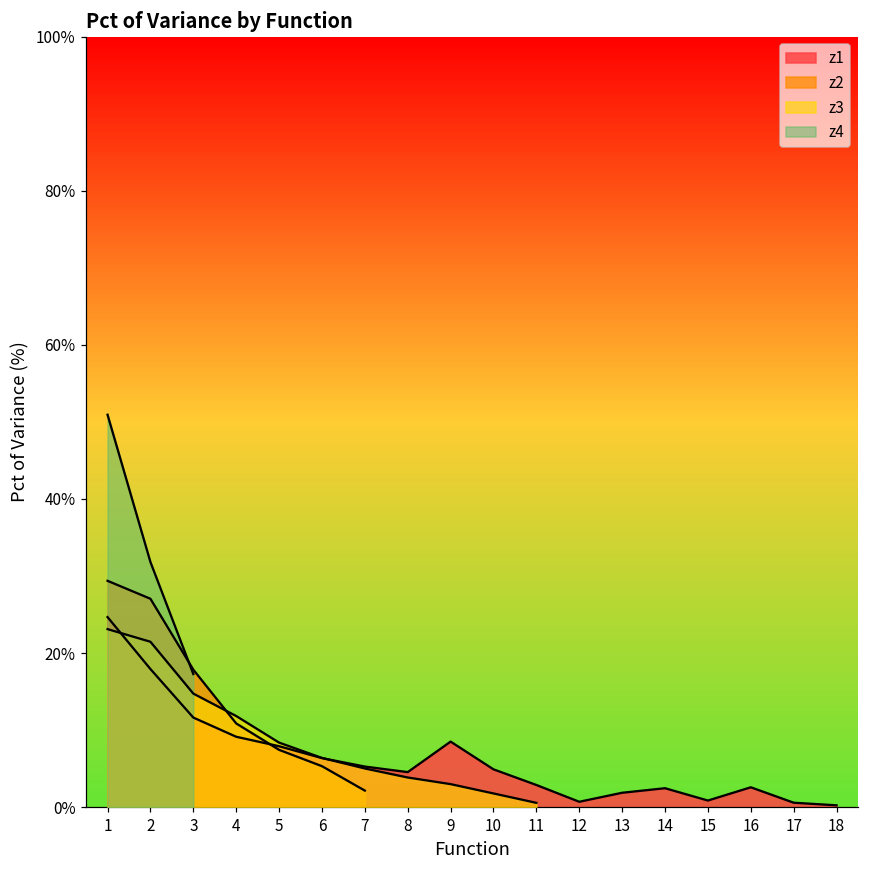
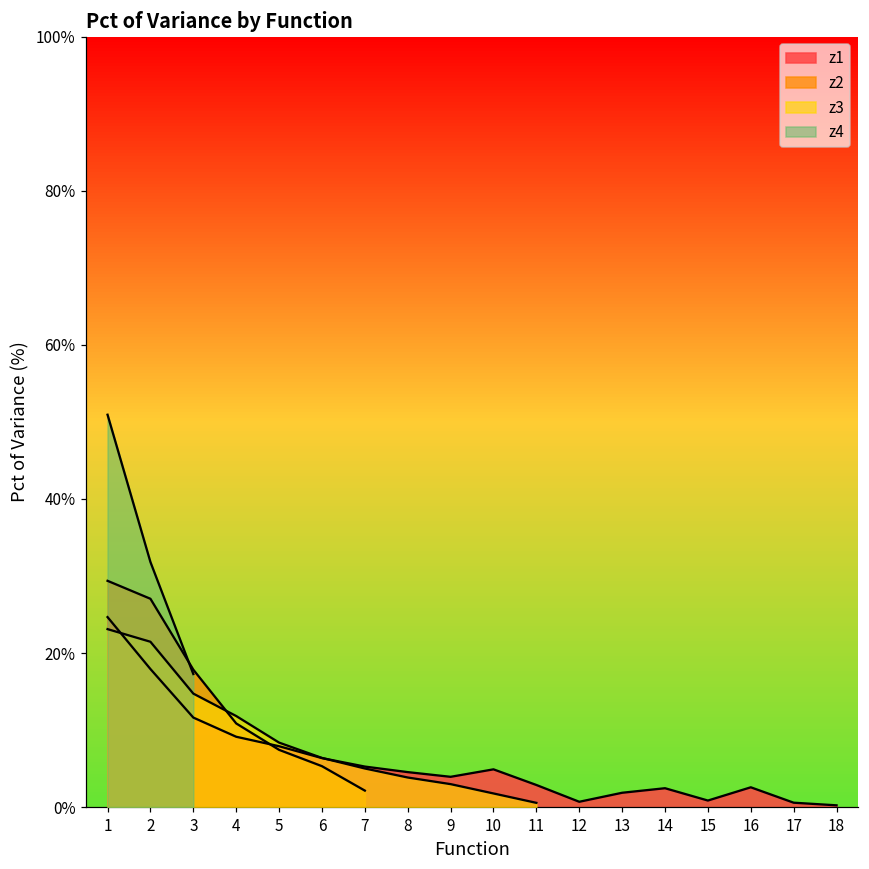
z1, 9: 9% -> 4%
